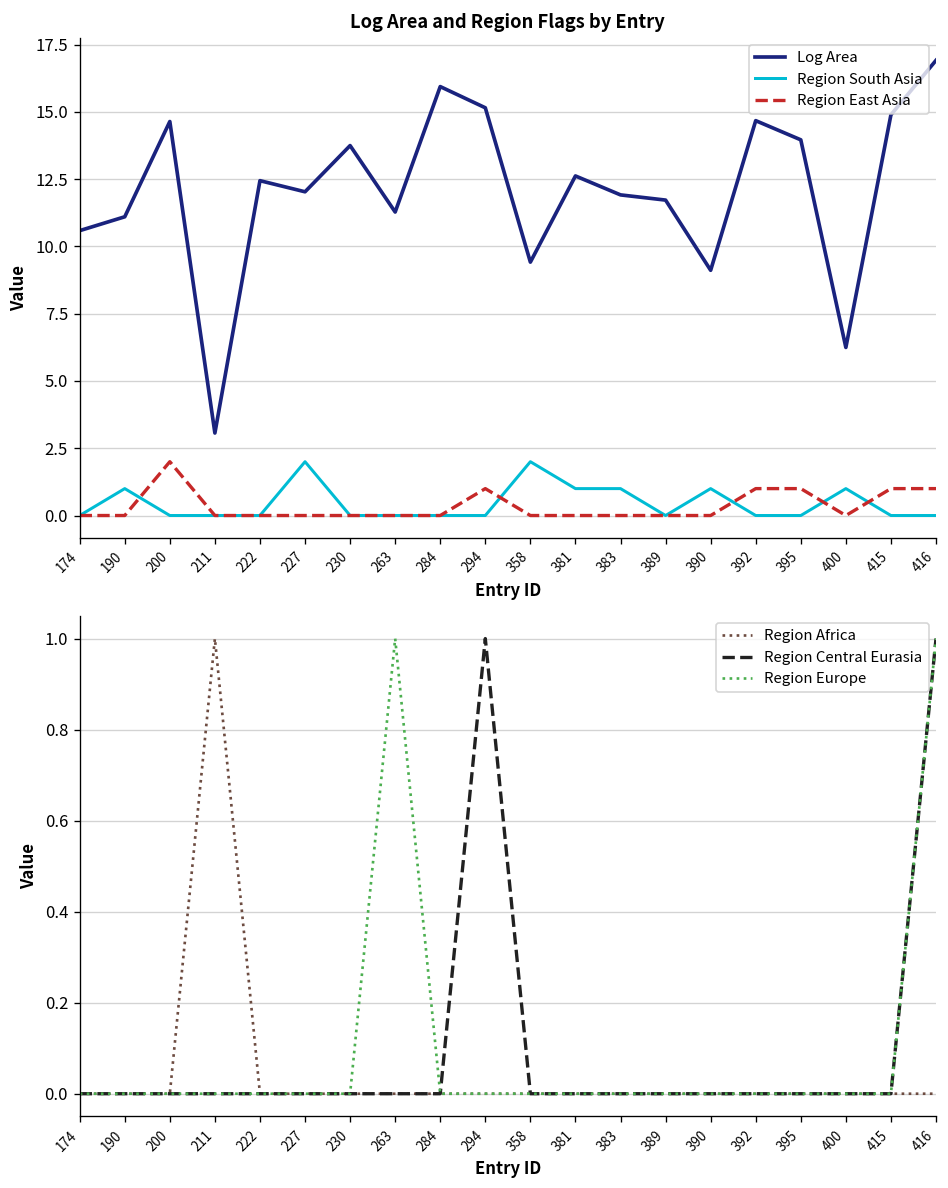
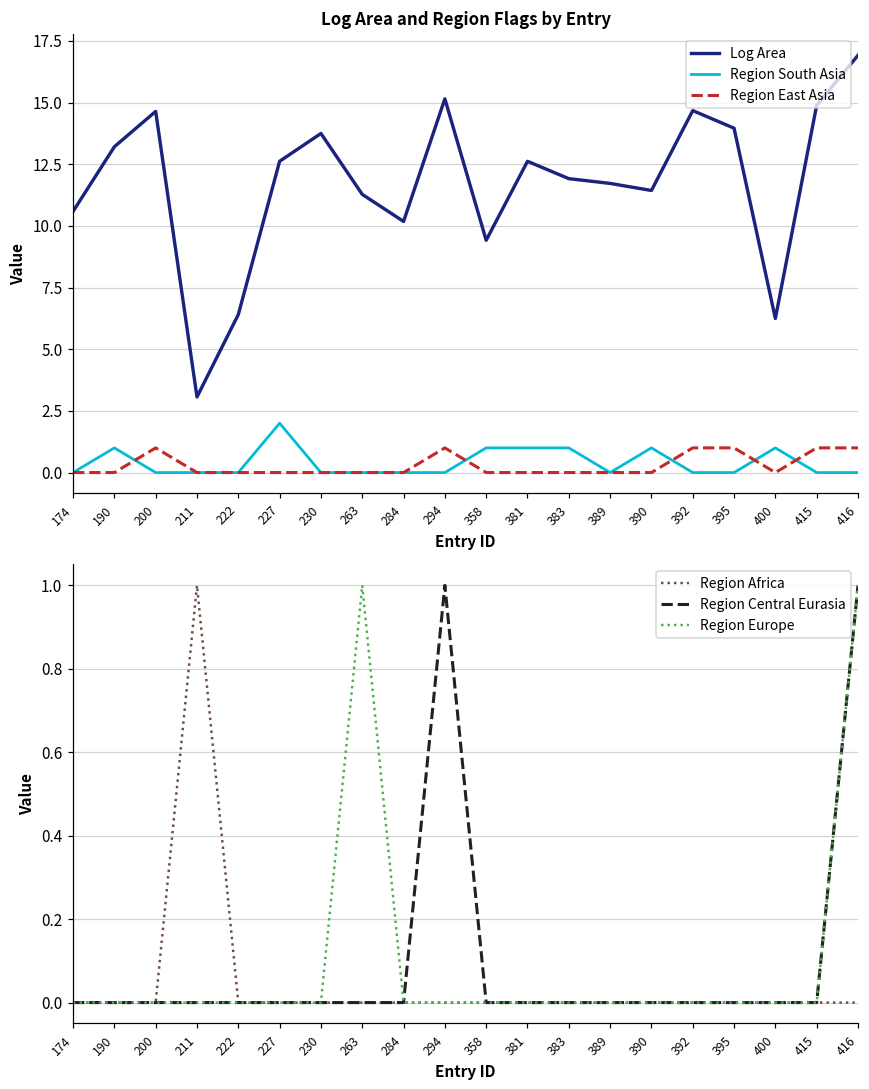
Log Area and Region Flags by Entry, Log Area, 190: 11.1 -> 13.2
Log Area and Region Flags by Entry, Region East Asia, 200: 2 -> 1
Log Area and Region Flags by Entry, Log Area, 222: 12.4 -> 6.4
Log Area and Region Flags by Entry, Log Area, 227: 12.0 -> 12.6
Log Area and Region Flags by Entry, Log Area, 284: 15.9 -> 10.2
Log Area and Region Flags by Entry, Region South Asia, 358: 2 -> 1
Log Area and Region Flags by Entry, Log Area, 390: 9.1 -> 11.4
